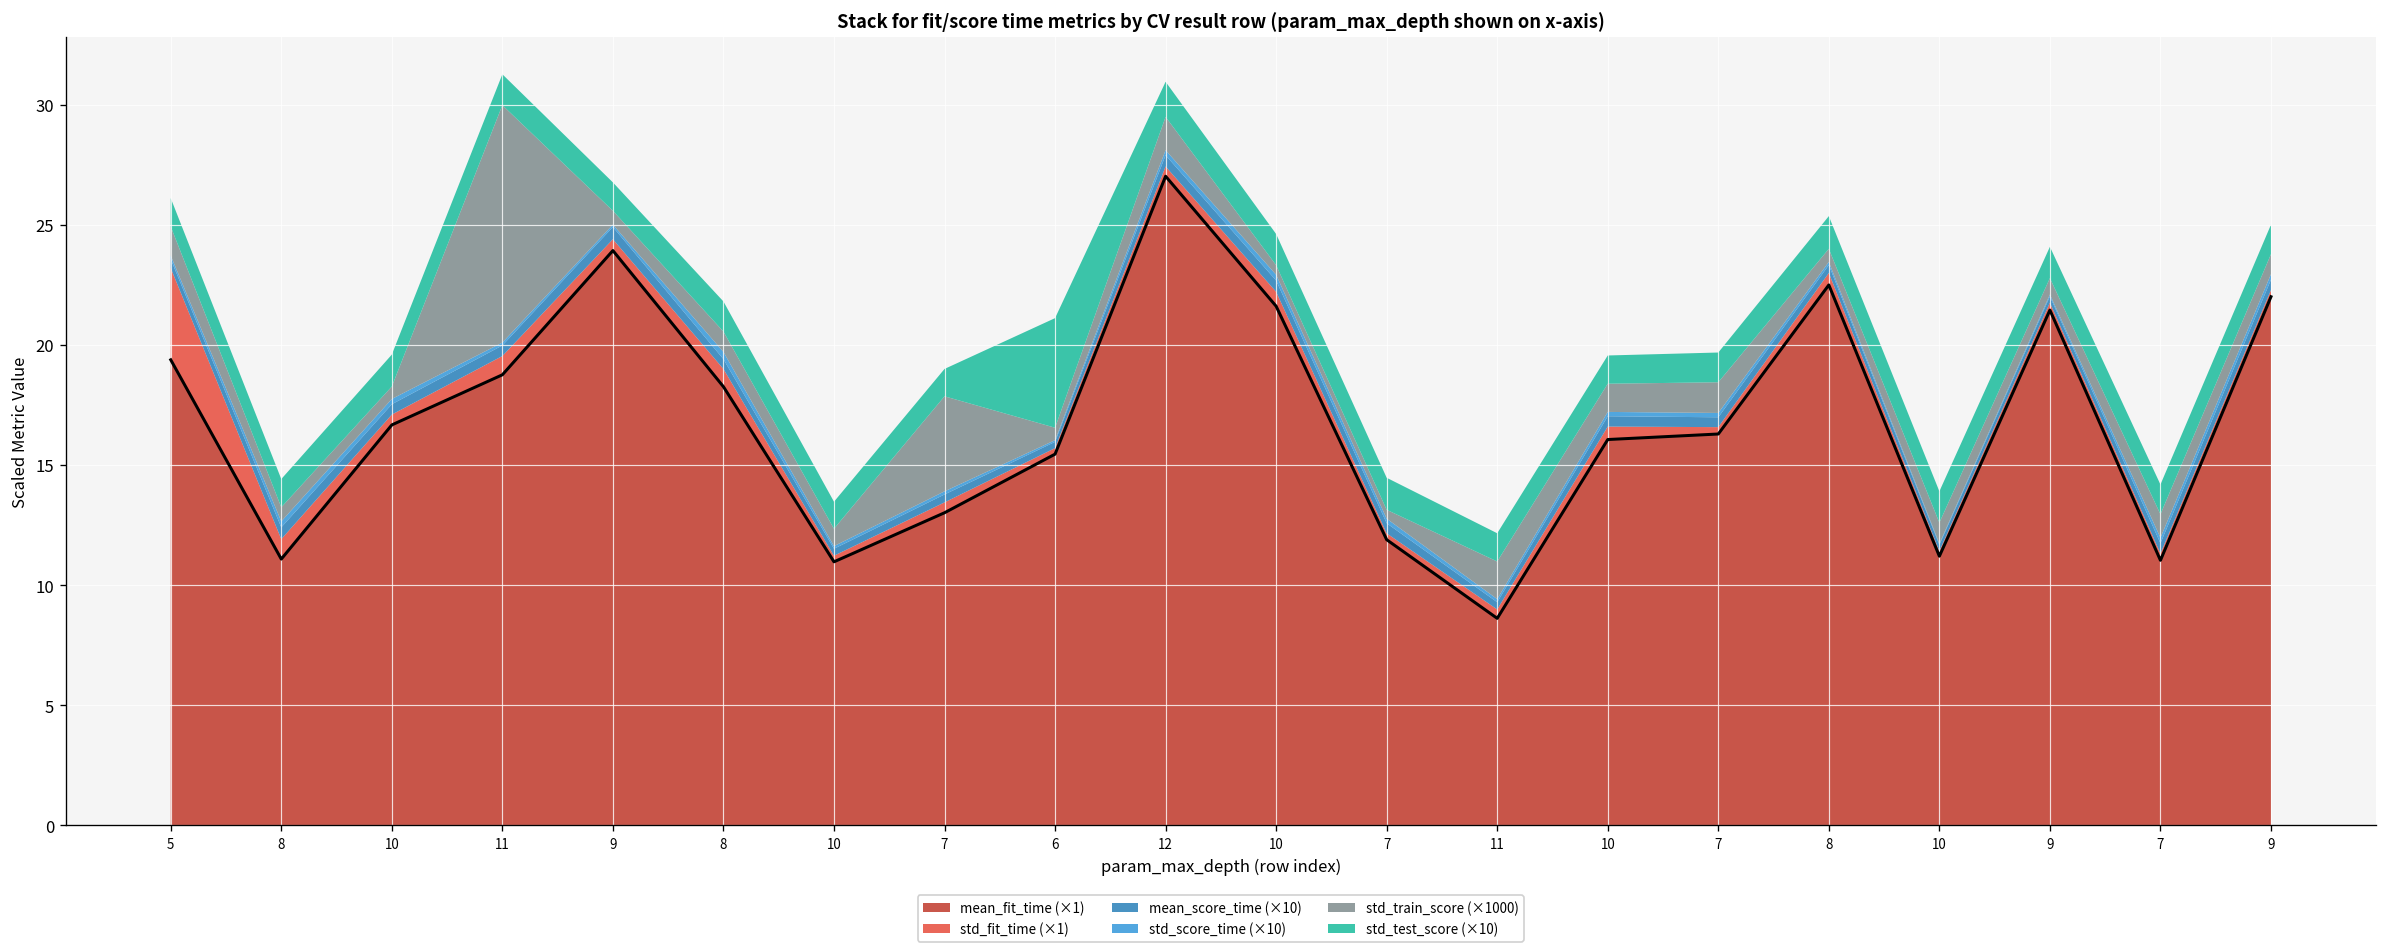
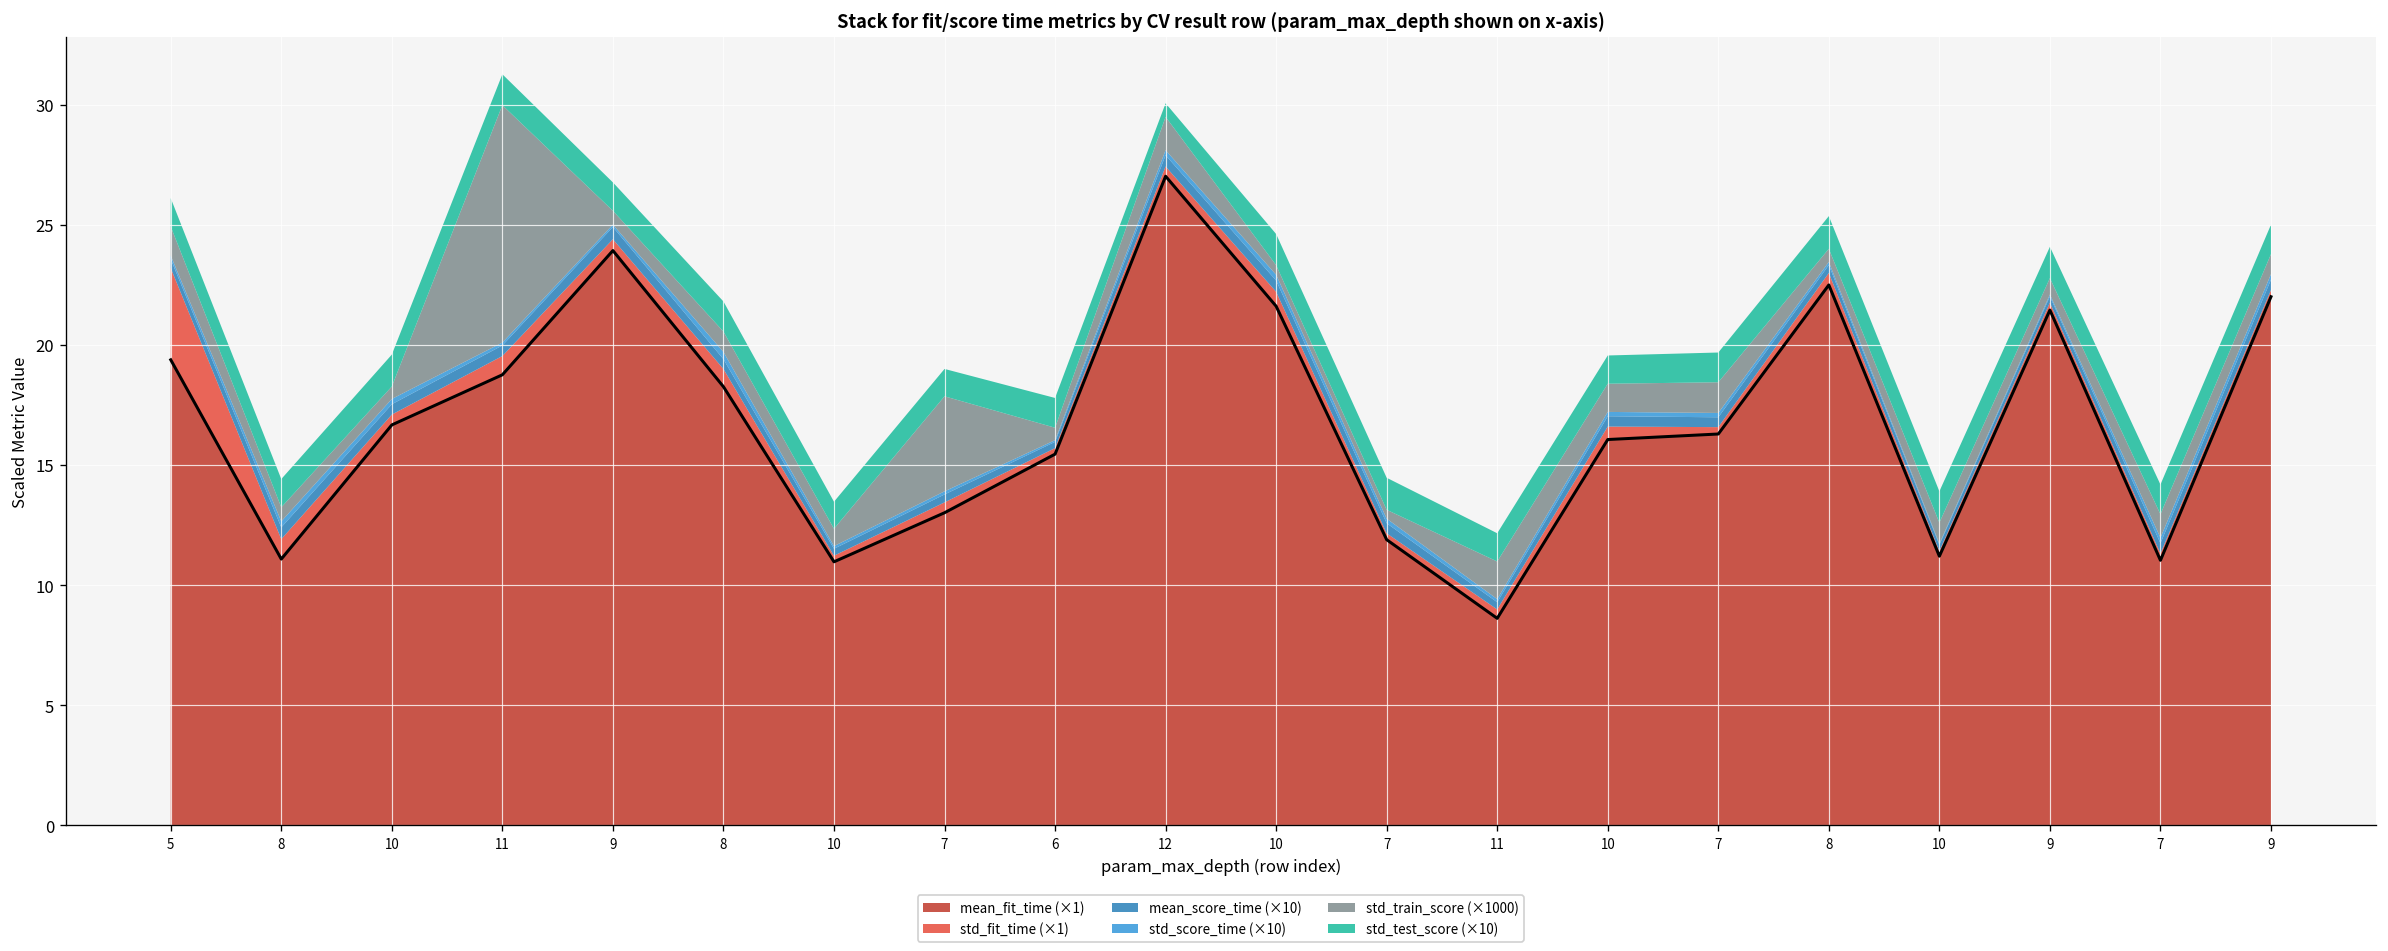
std_test_score (×10), 6: 4.6 -> 1.2
std_test_score (×10), 12: 1.5 -> 0.6
